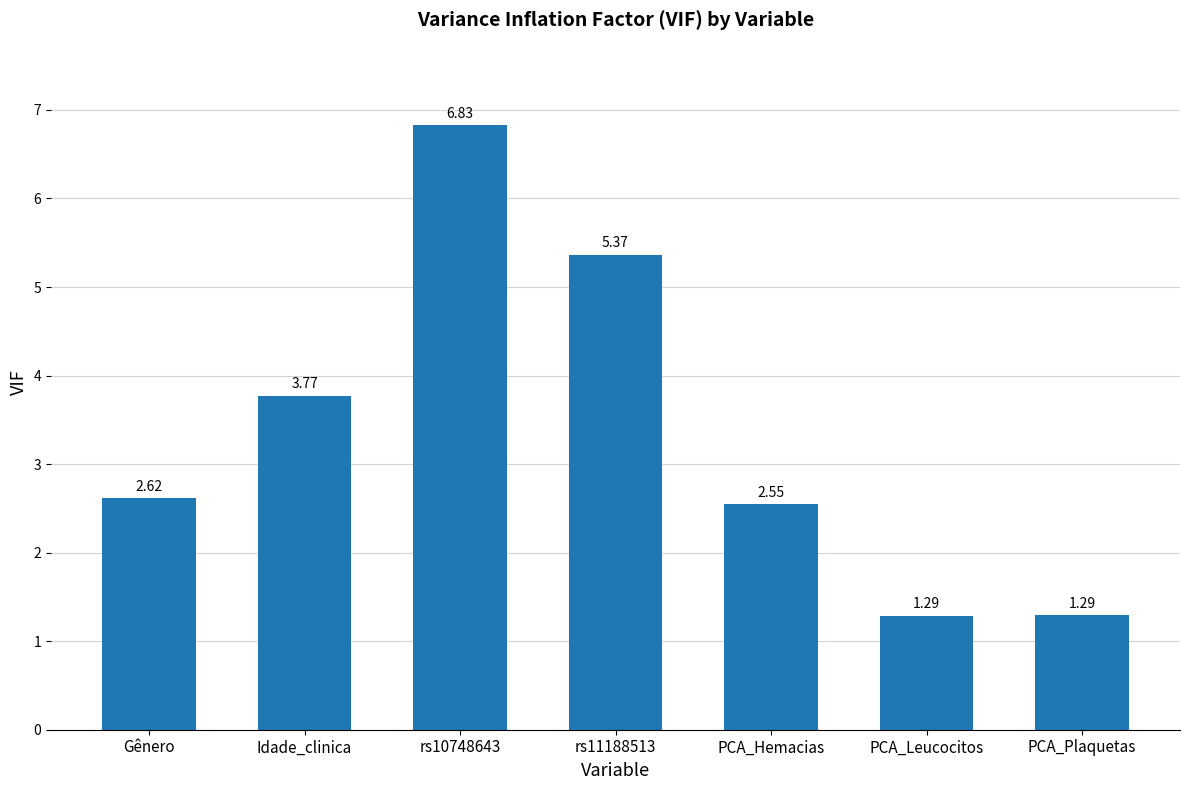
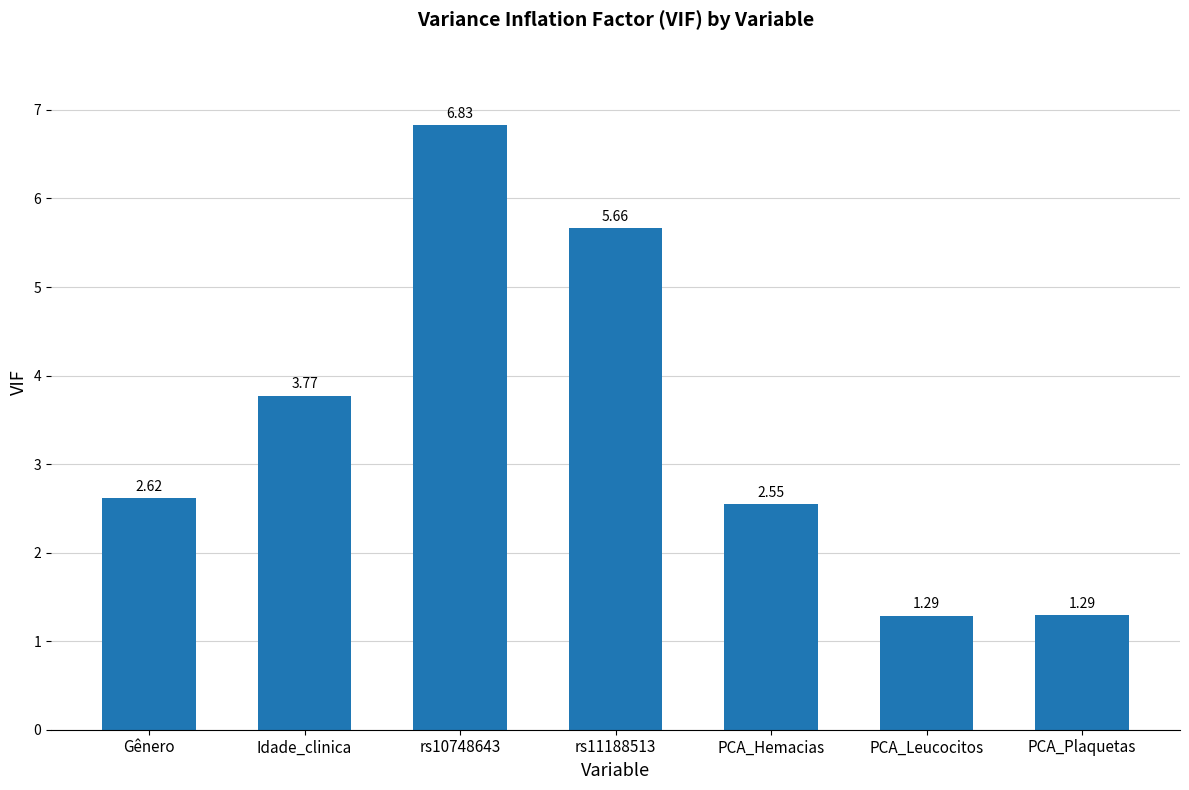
rs11188513: 5.37 -> 5.66
